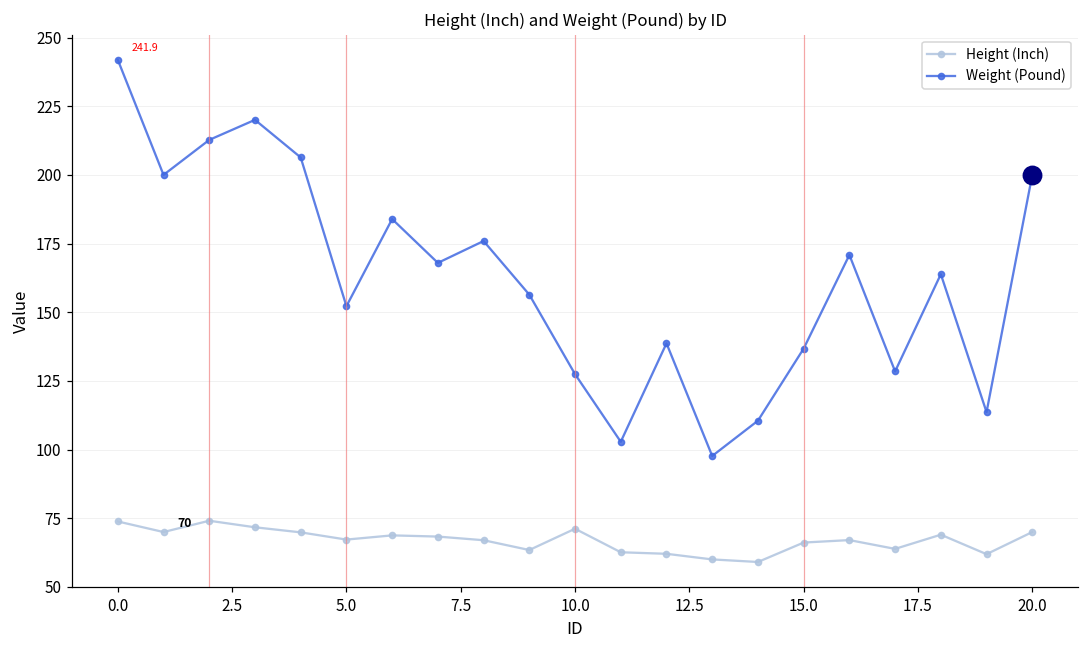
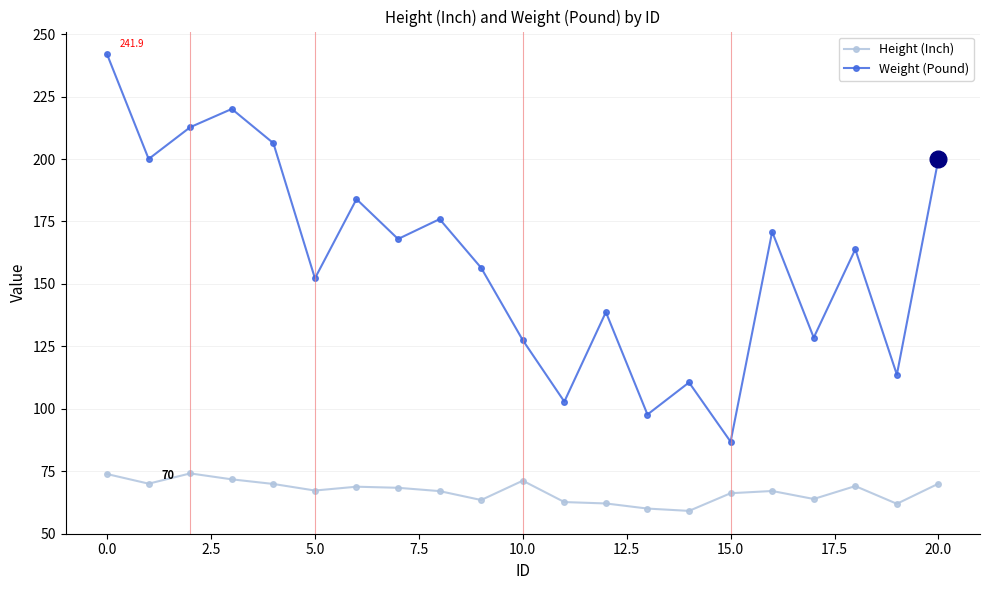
Weight (Pound), 15.0: 137 -> 87
